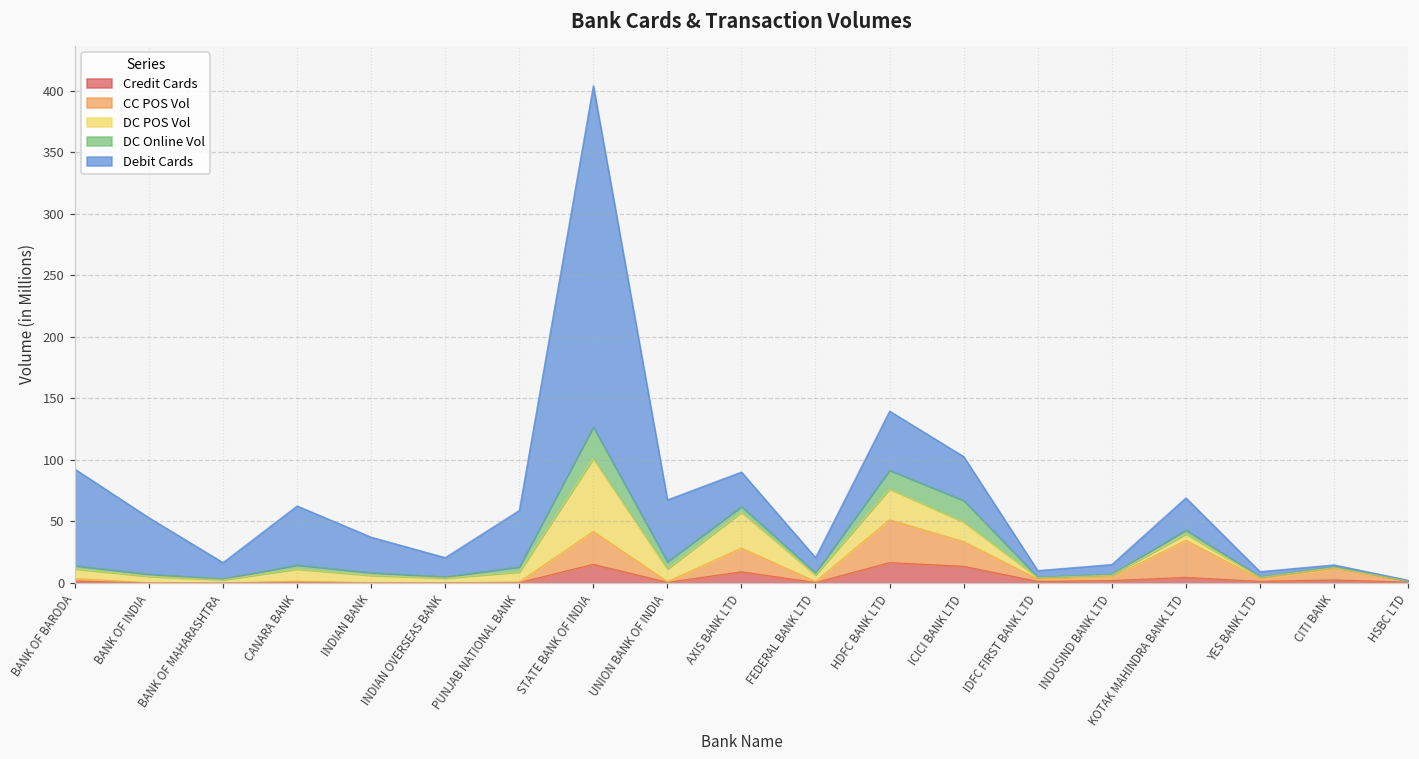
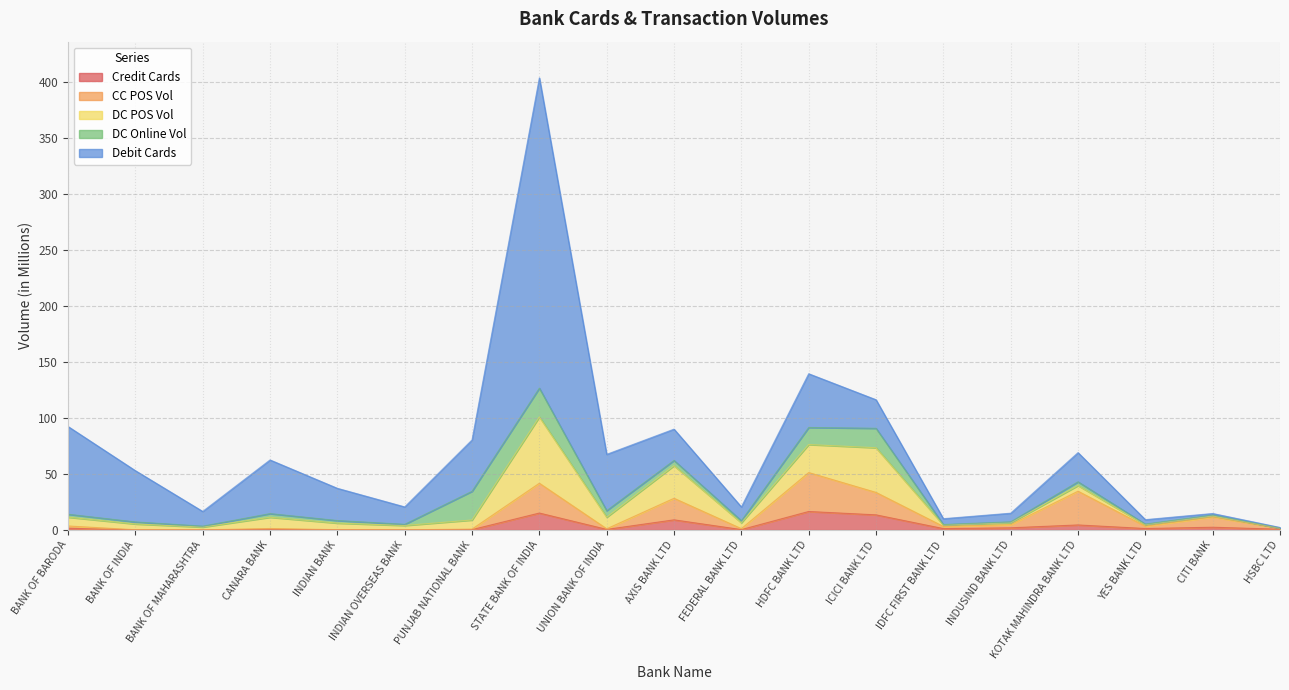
DC Online Vol, PUNJAB NATIONAL BANK: 4 -> 26
DC POS Vol, ICICI BANK LTD: 16 -> 40
Debit Cards, ICICI BANK LTD: 36 -> 26
